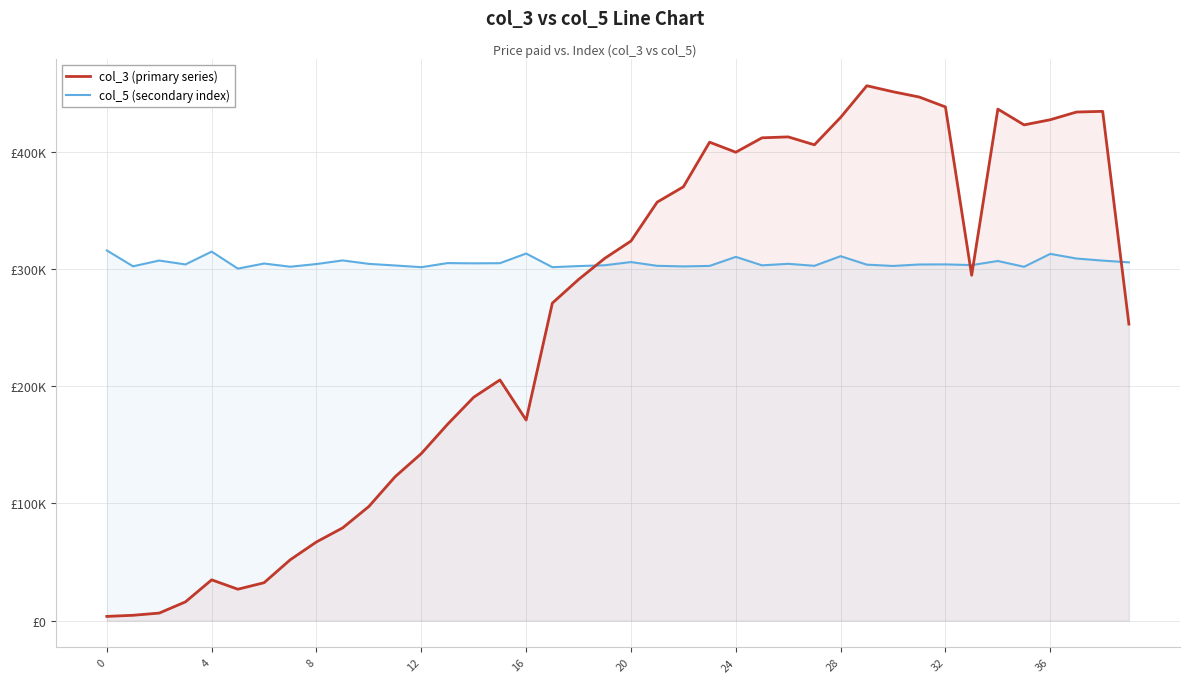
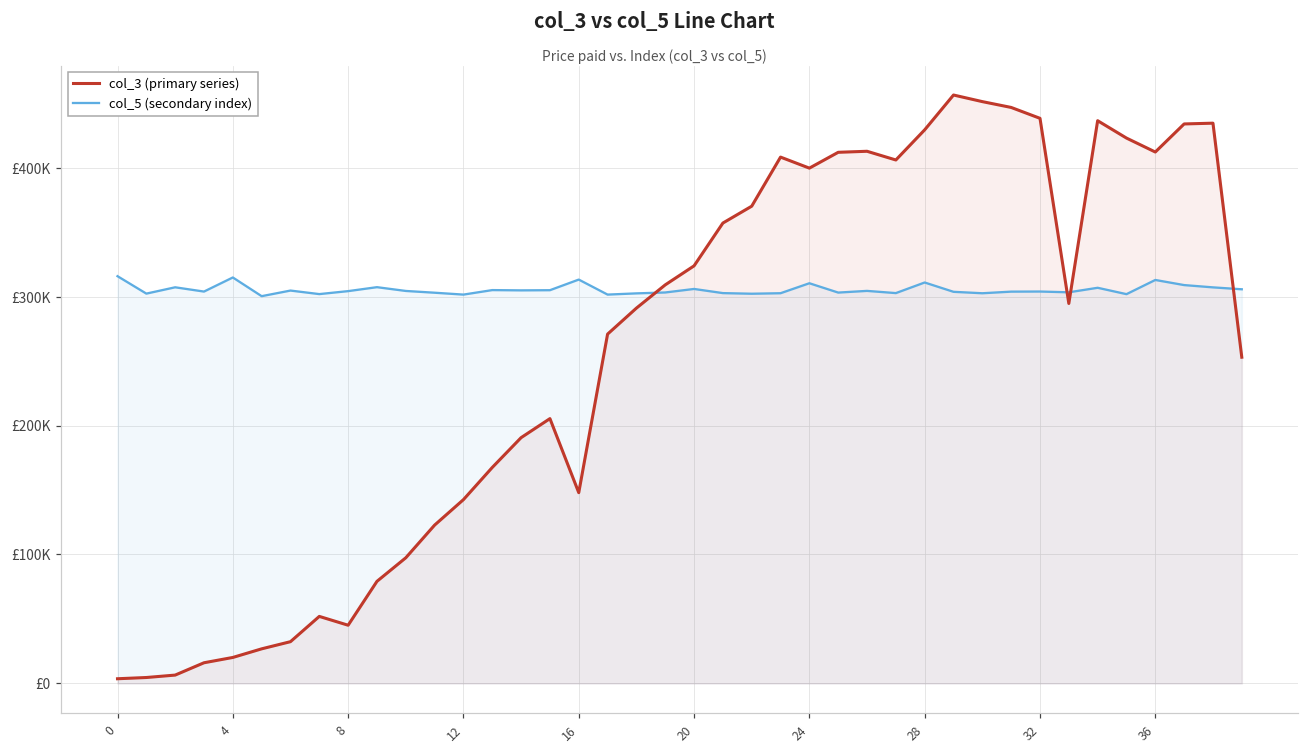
col_3 (primary series), 4: £35000 -> £20000
col_3 (primary series), 8: £67000 -> £45000
col_3 (primary series), 16: £171000 -> £148000
col_3 (primary series), 36: £427000 -> £412000
